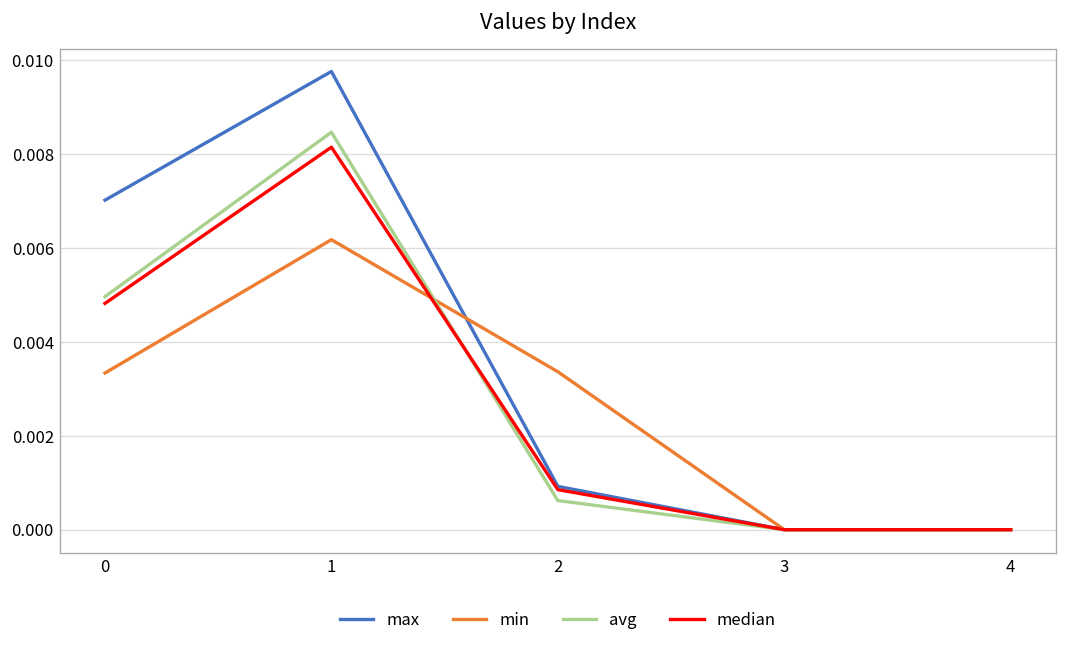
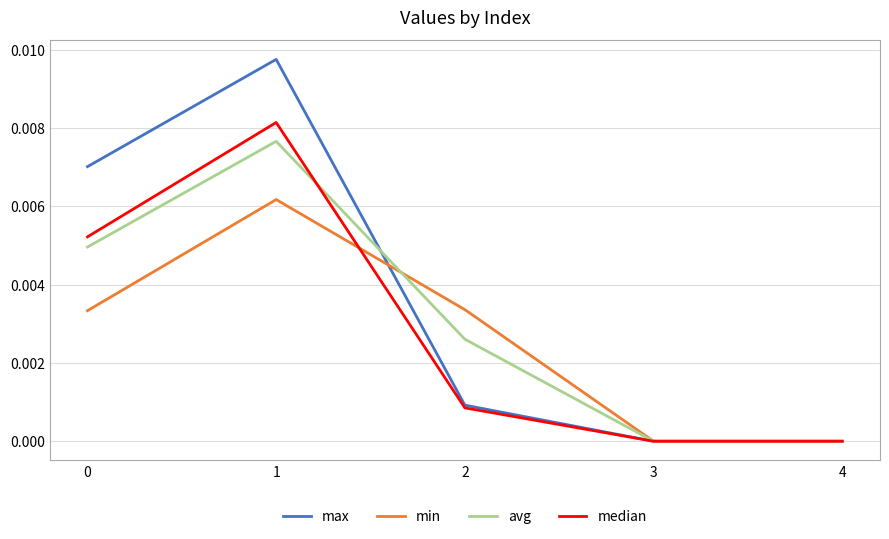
median, 0: 0.0048 -> 0.0052
avg, 1: 0.0085 -> 0.0077
avg, 2: 0.0006 -> 0.0026
